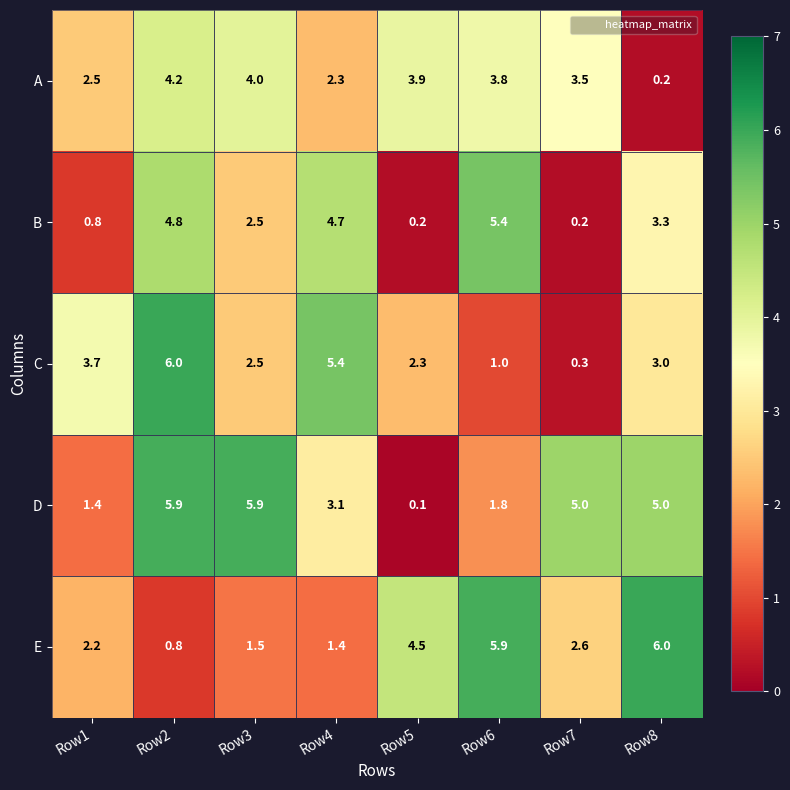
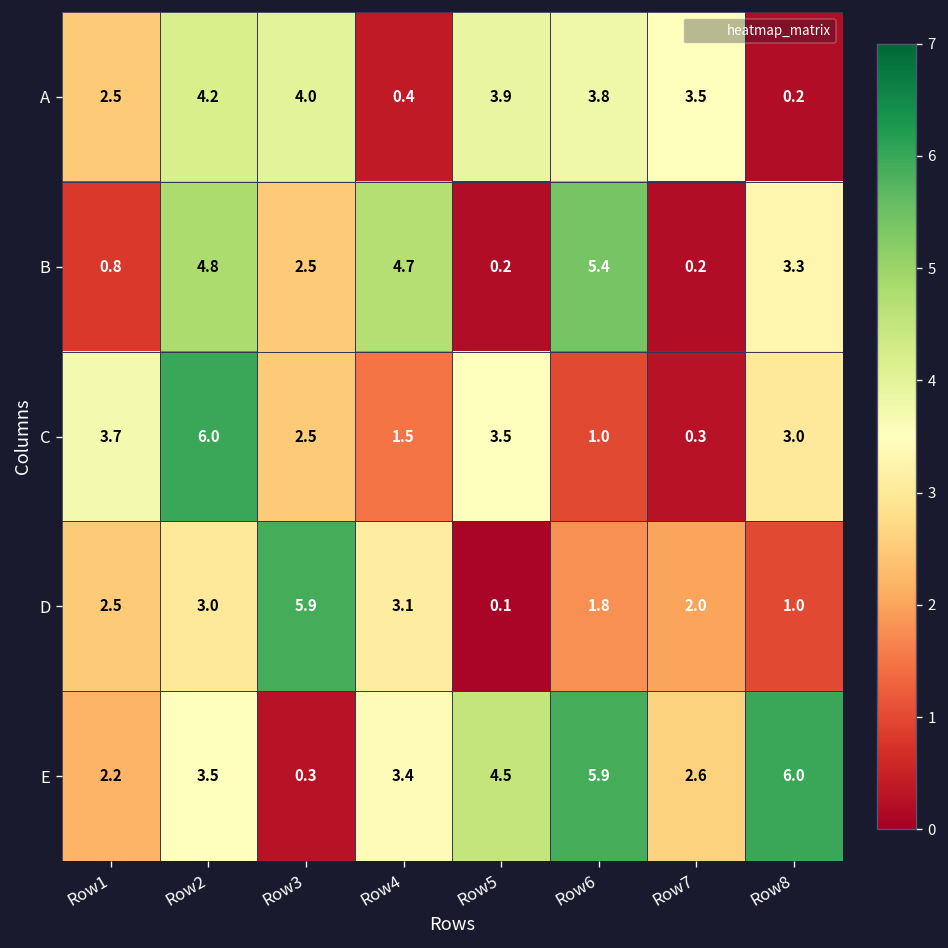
A, Row4: 2.3 -> 0.4
C, Row4: 5.4 -> 1.5
C, Row5: 2.3 -> 3.5
D, Row1: 1.4 -> 2.5
D, Row2: 5.9 -> 3.0
D, Row7: 5.0 -> 2.0
D, Row8: 5.0 -> 1.0
E, Row2: 0.8 -> 3.5
E, Row3: 1.5 -> 0.3
E, Row4: 1.4 -> 3.4
